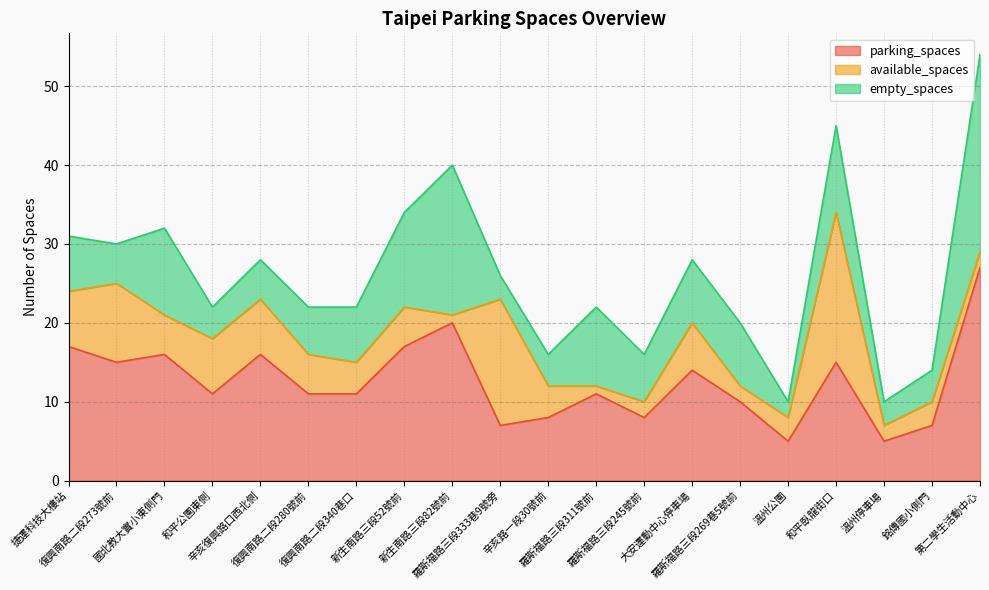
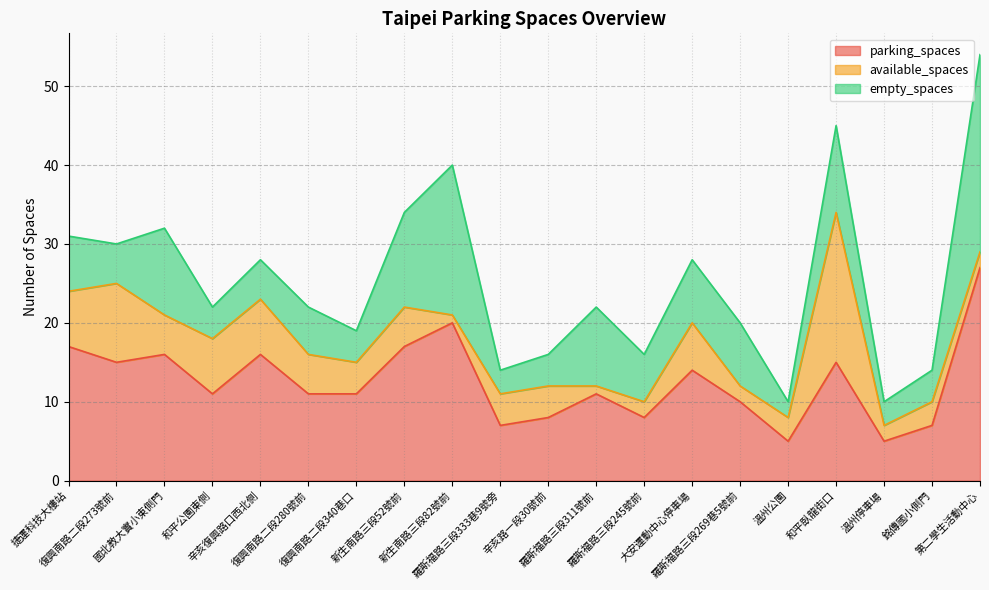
empty_spaces, 復興南路二段340巷口: 7 -> 4
available_spaces, 羅斯福路三段333巷9號旁: 16 -> 4
